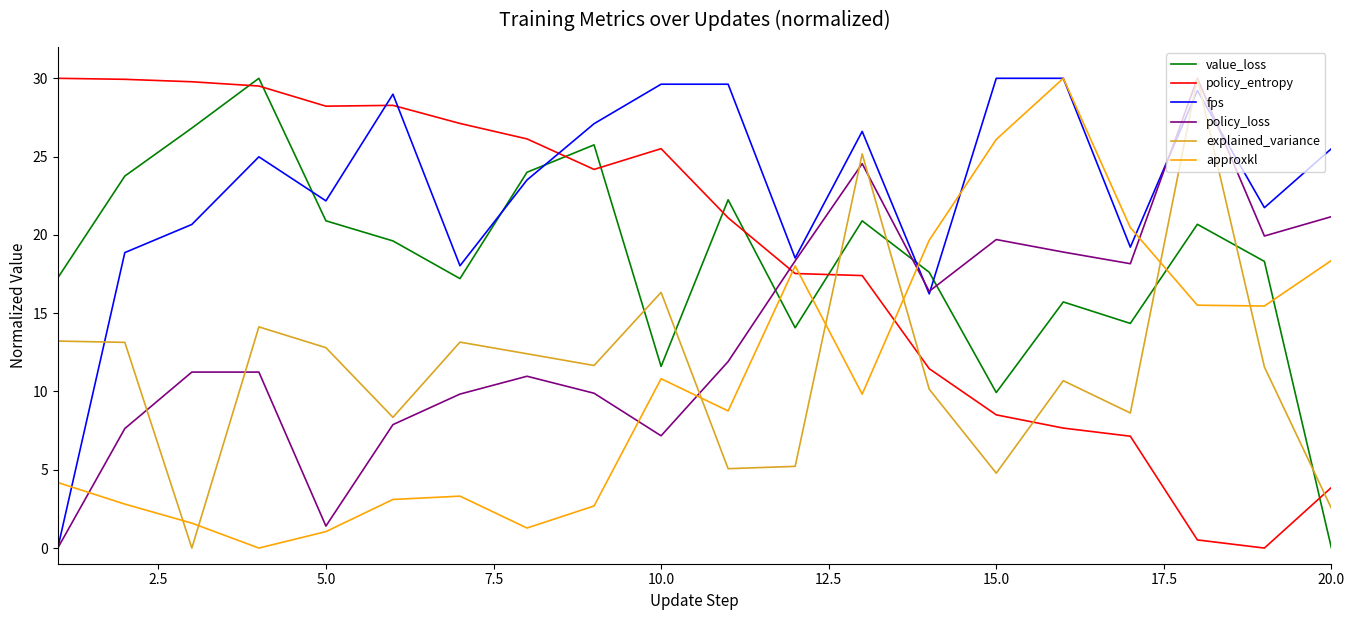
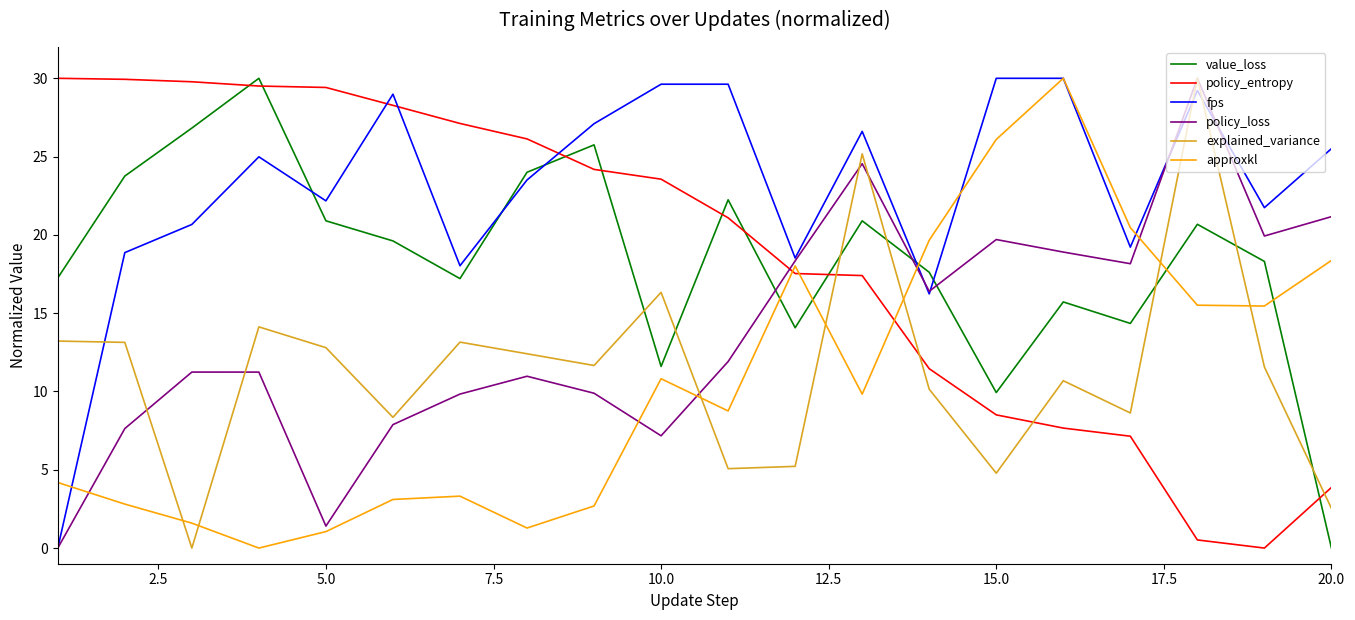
policy_entropy, 5.0: 28.2 -> 29.4
policy_entropy, 10.0: 25.5 -> 23.6
